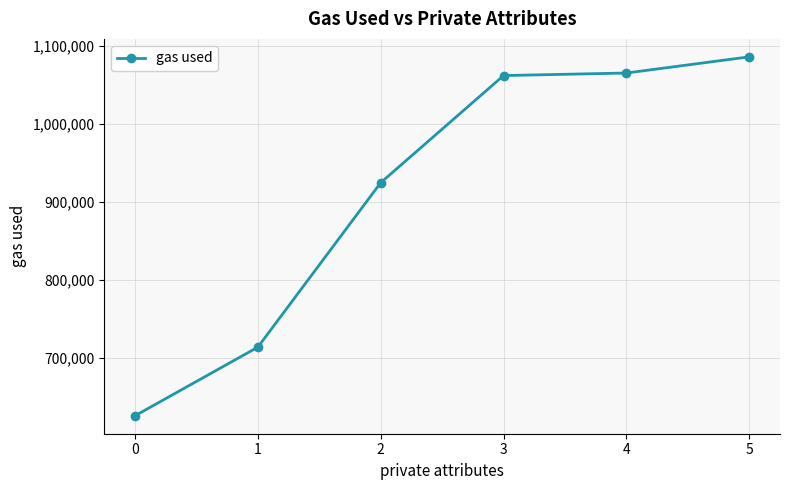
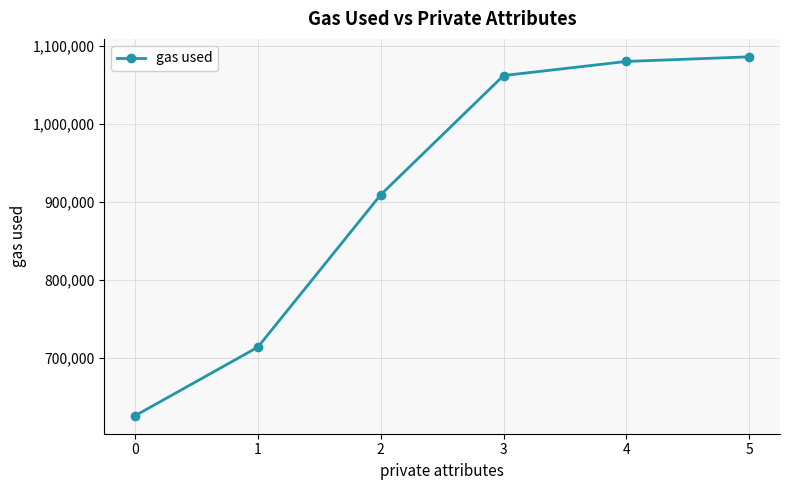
2: 920,000 -> 910,000
4: 1,070,000 -> 1,080,000
